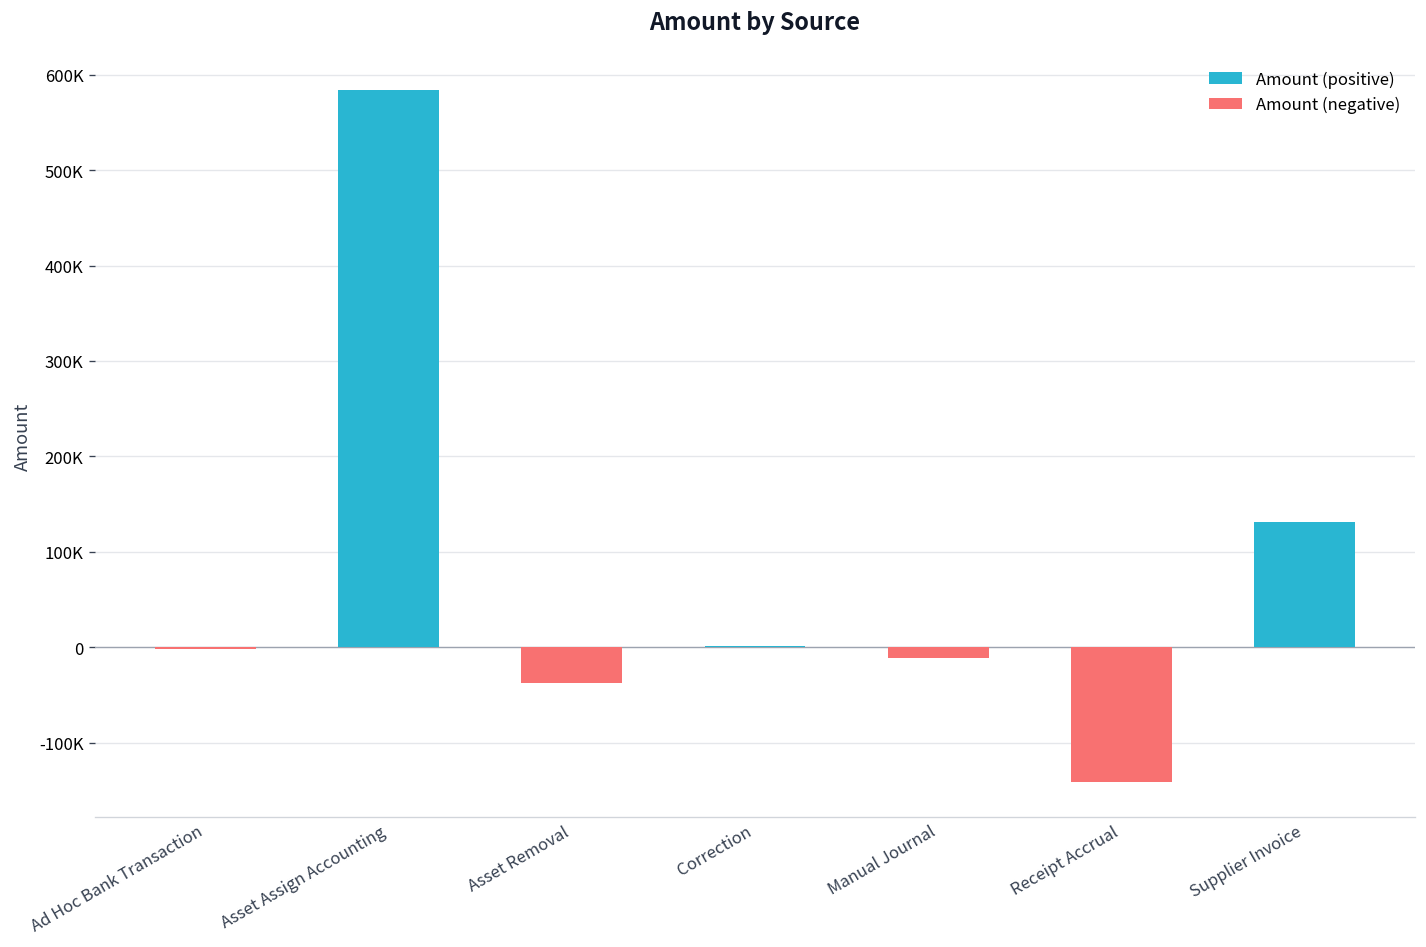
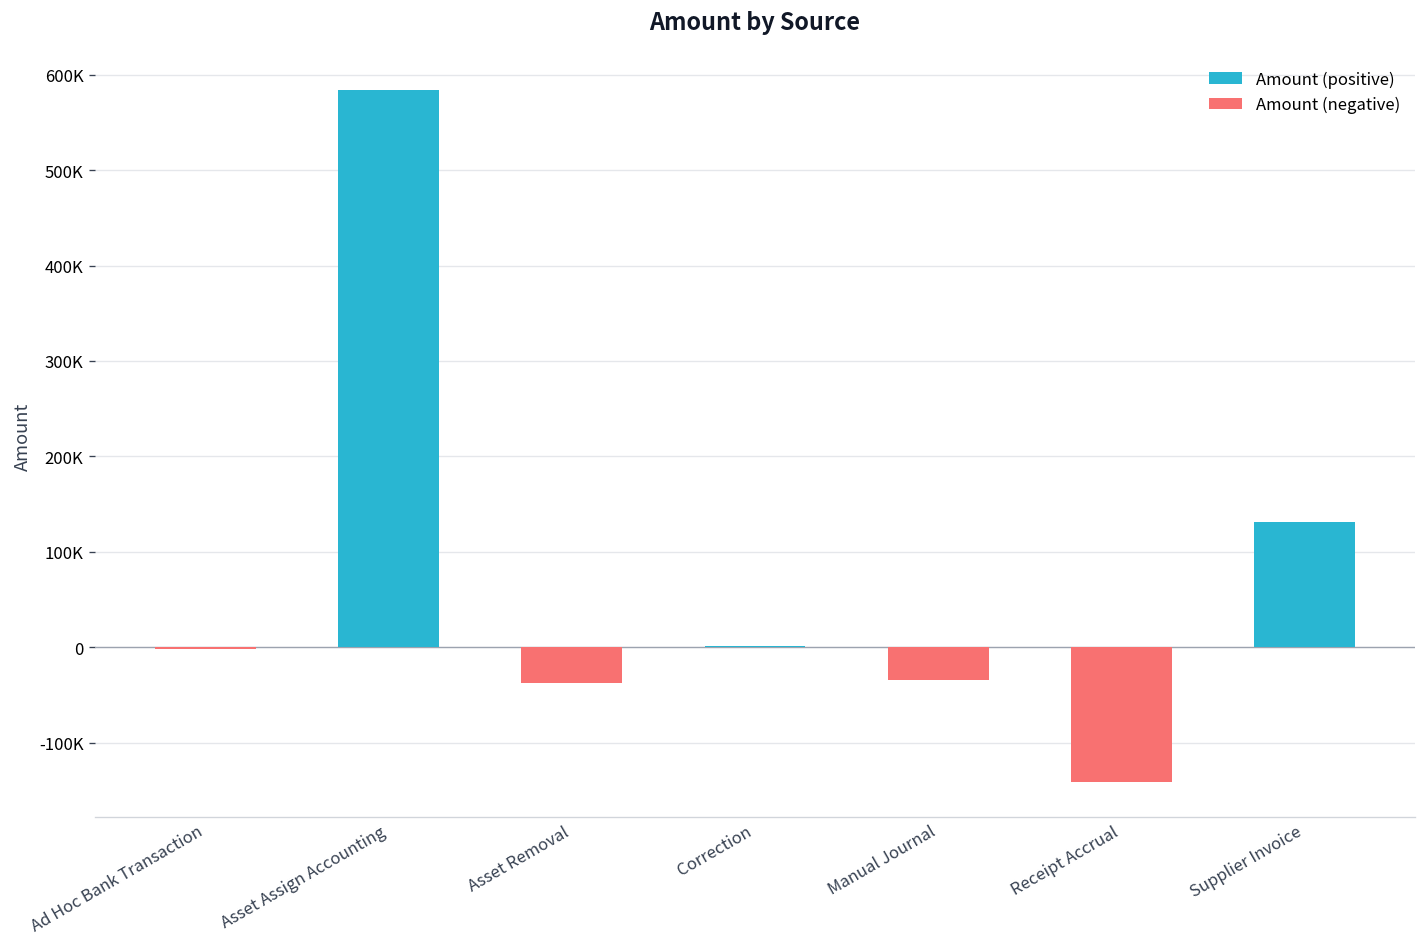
Amount (negative), Manual Journal: -10000 -> -30000
